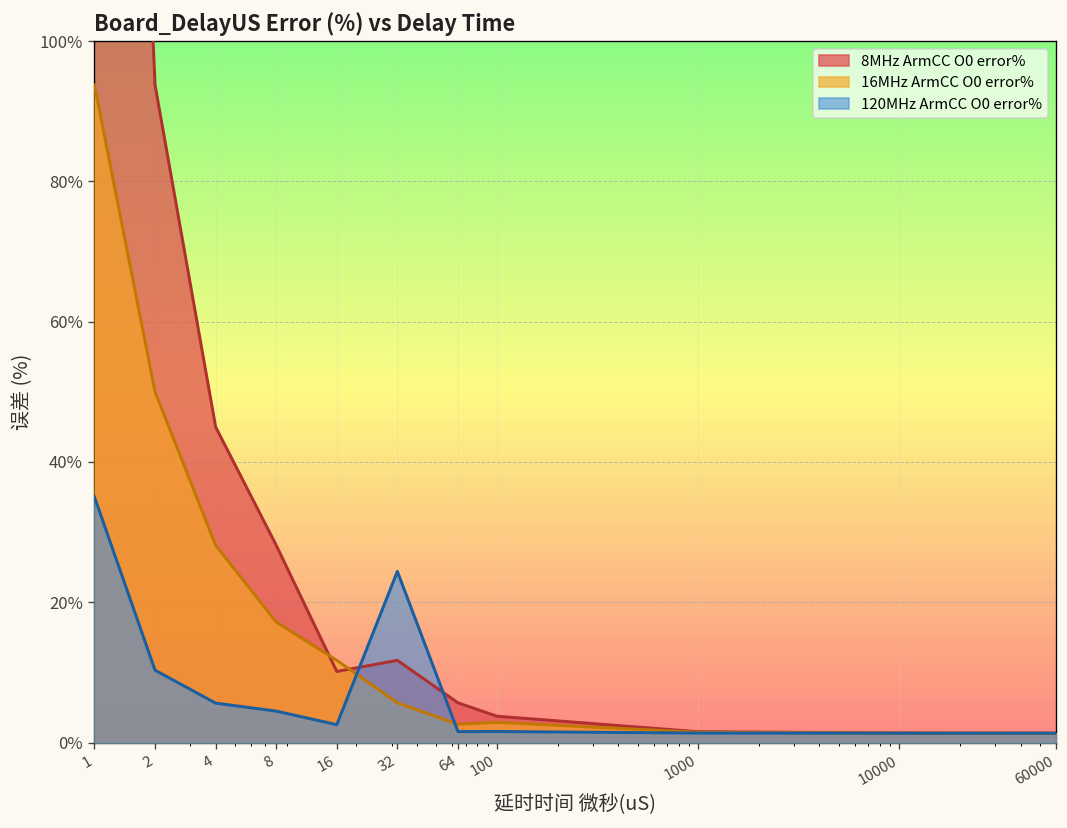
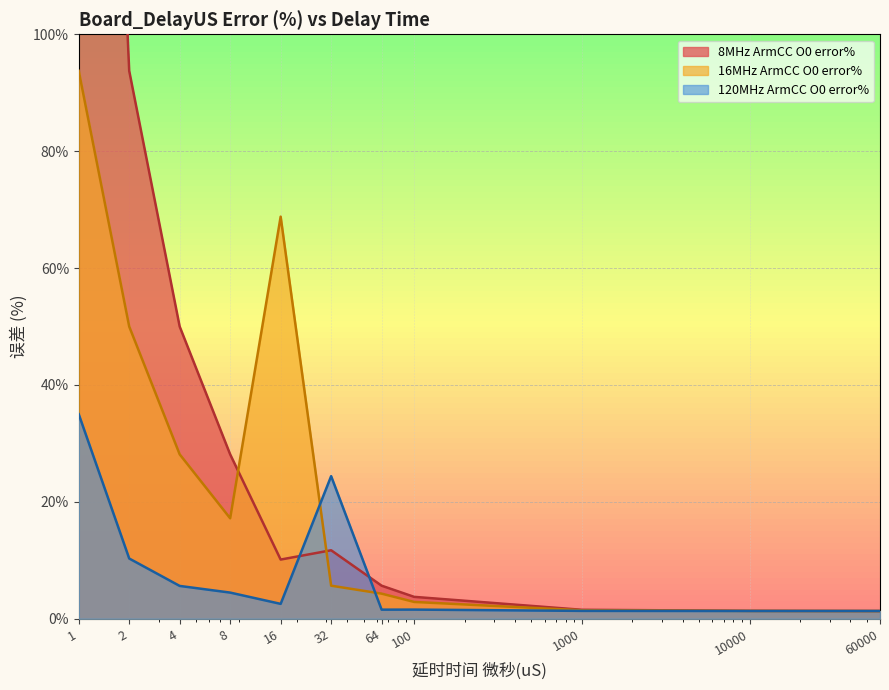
8MHz ArmCC O0 error%, 4: 45% -> 50%
16MHz ArmCC O0 error%, 16: 12% -> 69%
16MHz ArmCC O0 error%, 64: 3% -> 4%
